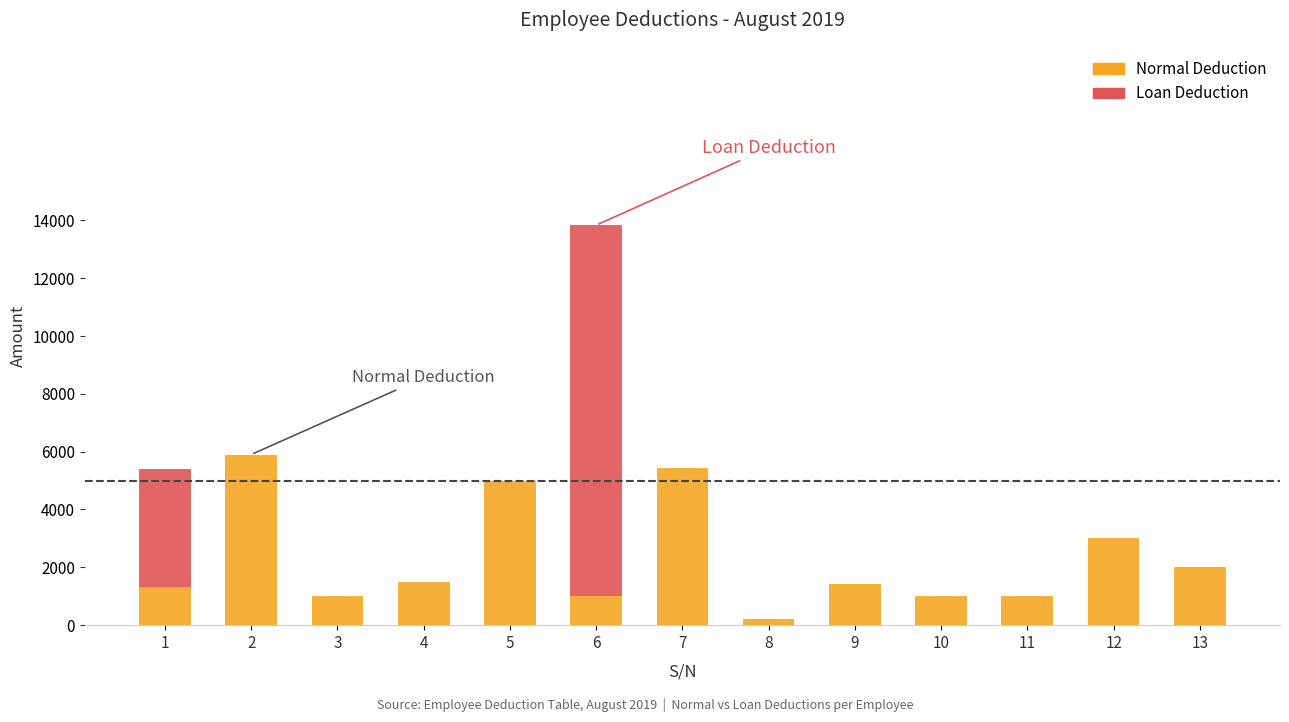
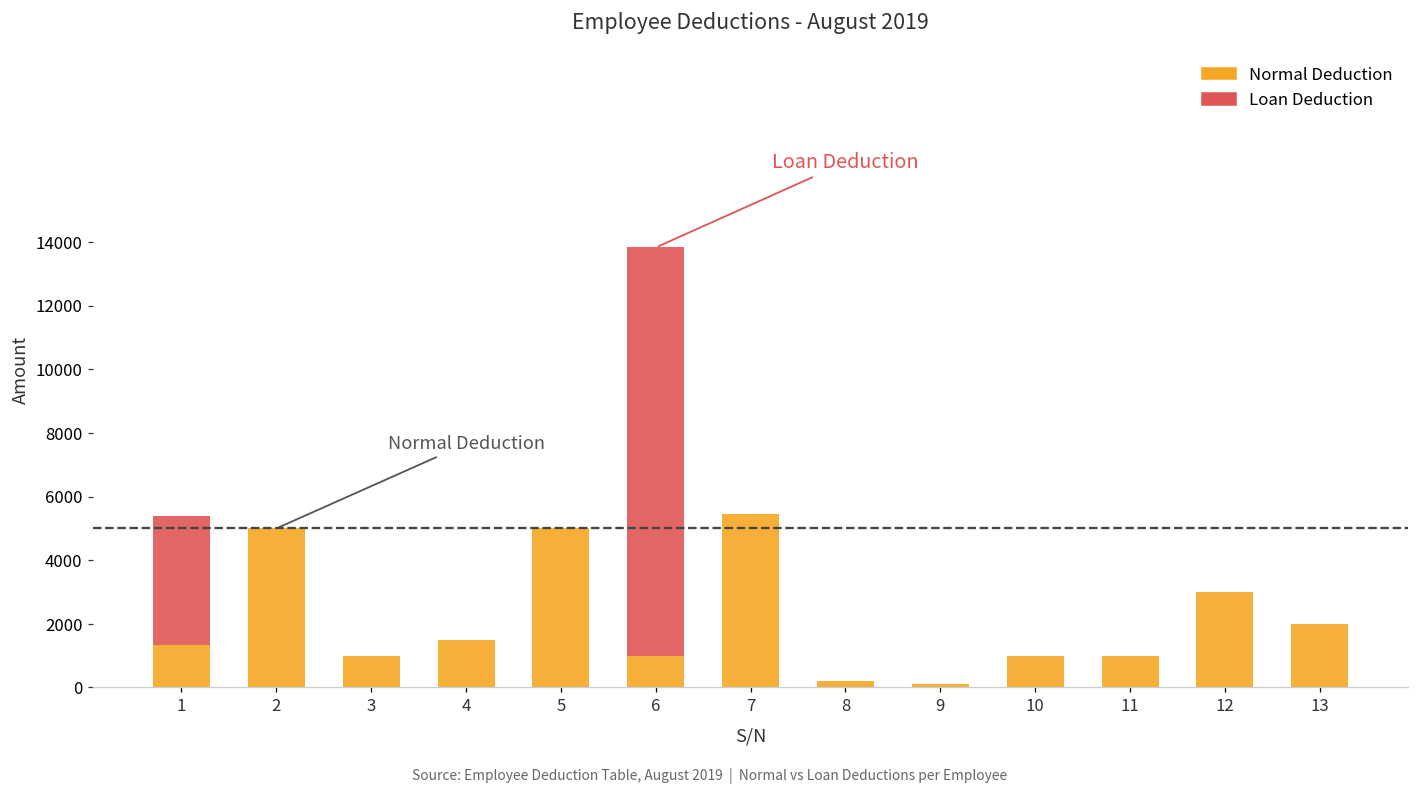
Normal Deduction, 2: 5900 -> 5000
Normal Deduction, 9: 1400 -> 100
